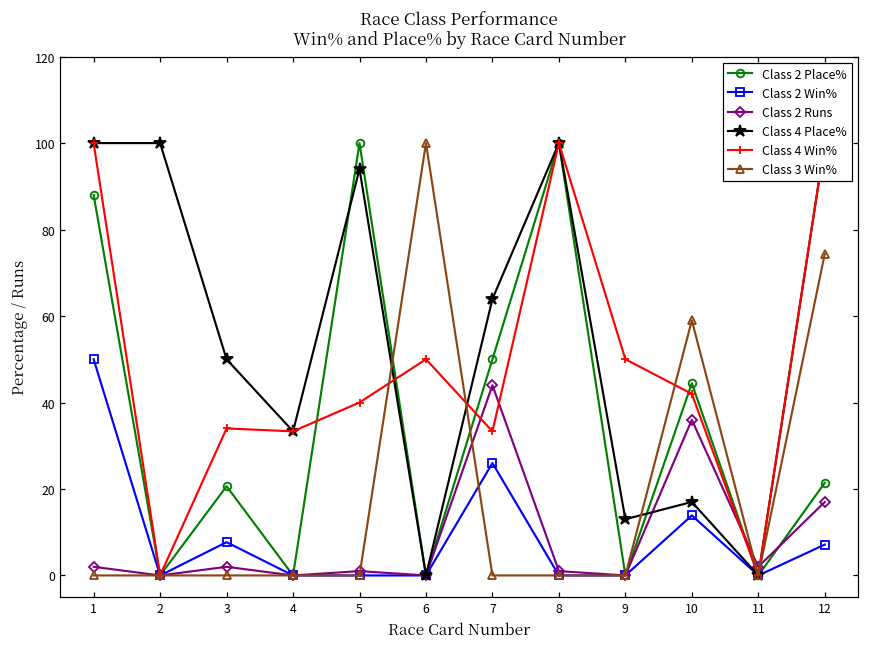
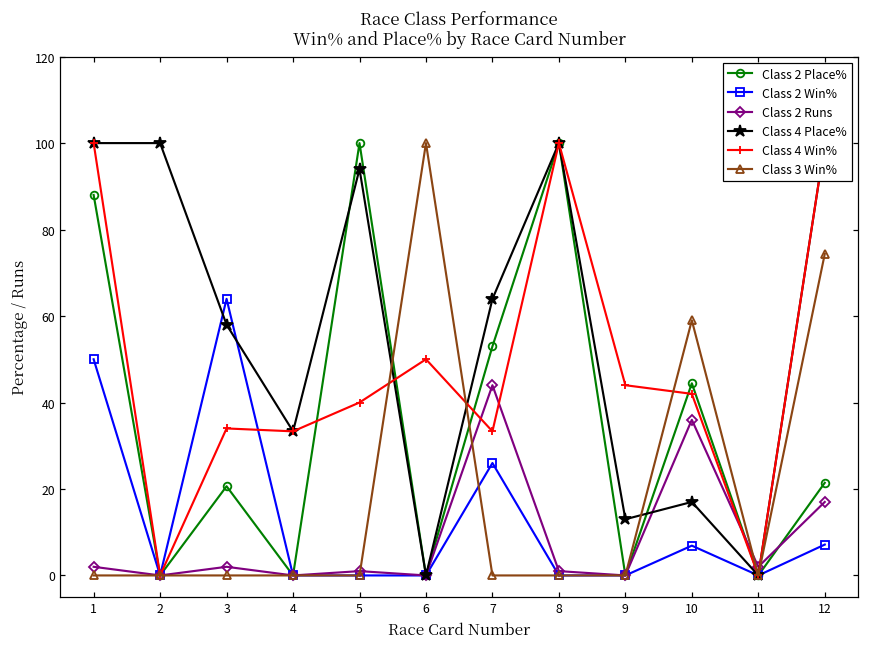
Class 2 Win%, 3: 8 -> 64
Class 4 Place%, 3: 50 -> 58
Class 2 Place%, 7: 50 -> 53
Class 4 Win%, 9: 50 -> 44
Class 2 Win%, 10: 14 -> 7
